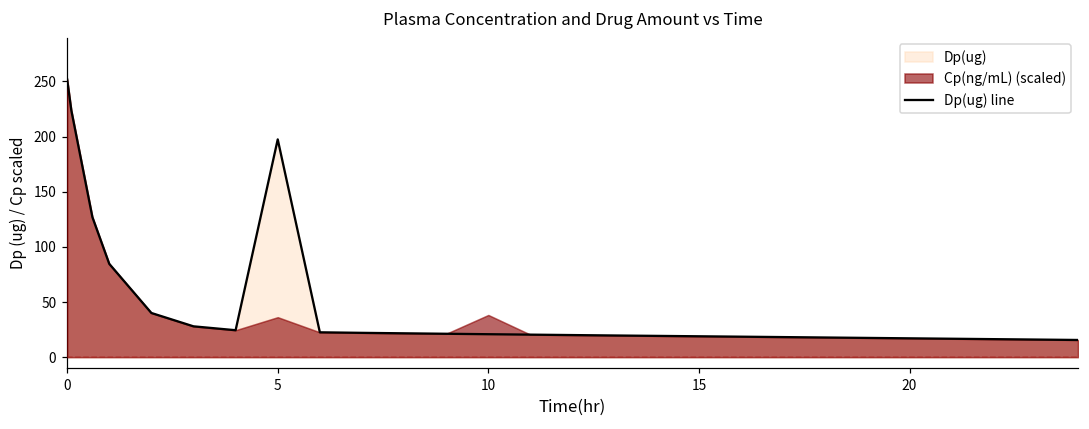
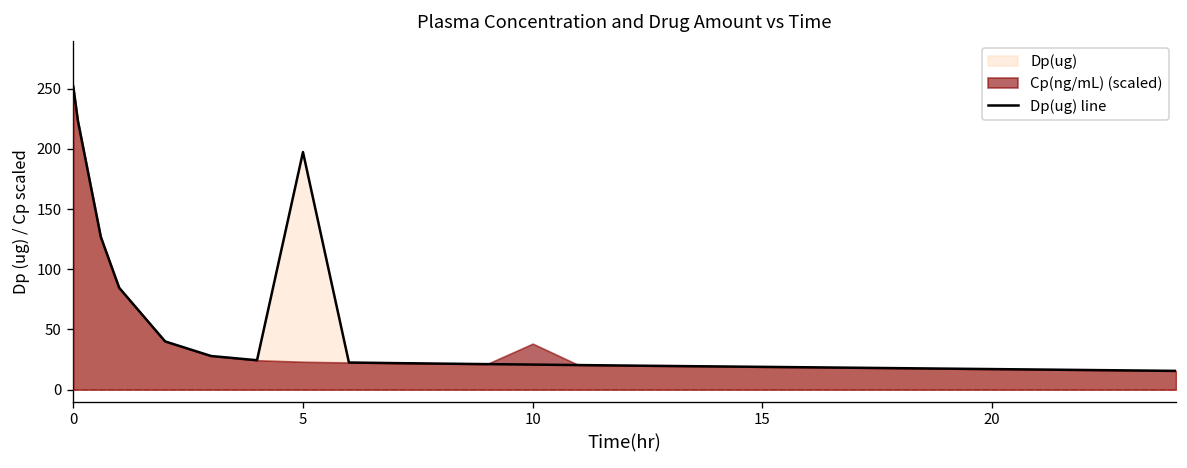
Cp(ng/mL) (scaled), 5: 36 -> 23
